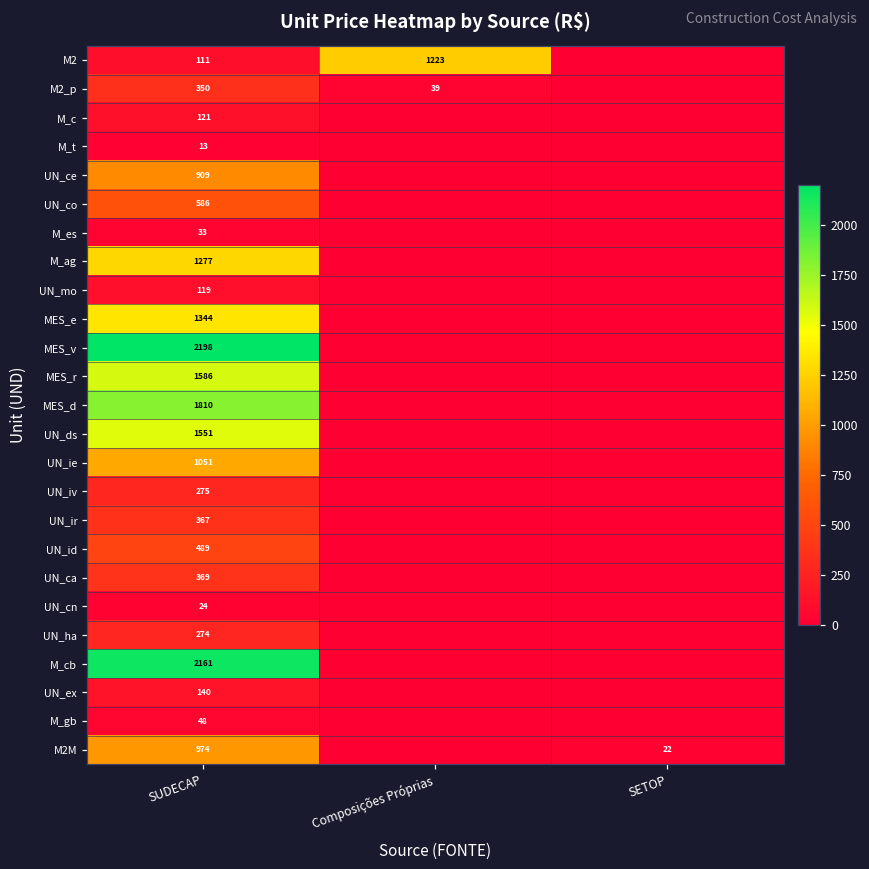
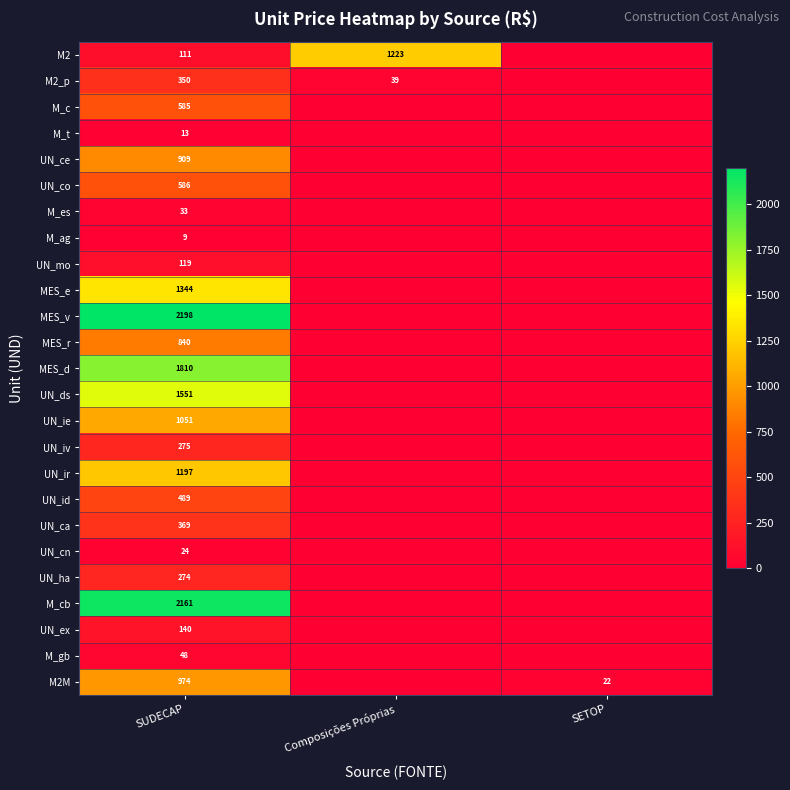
M_c, SUDECAP: 121 -> 585
M_ag, SUDECAP: 1277 -> 9
MES_r, SUDECAP: 1586 -> 840
UN_ir, SUDECAP: 367 -> 1197
